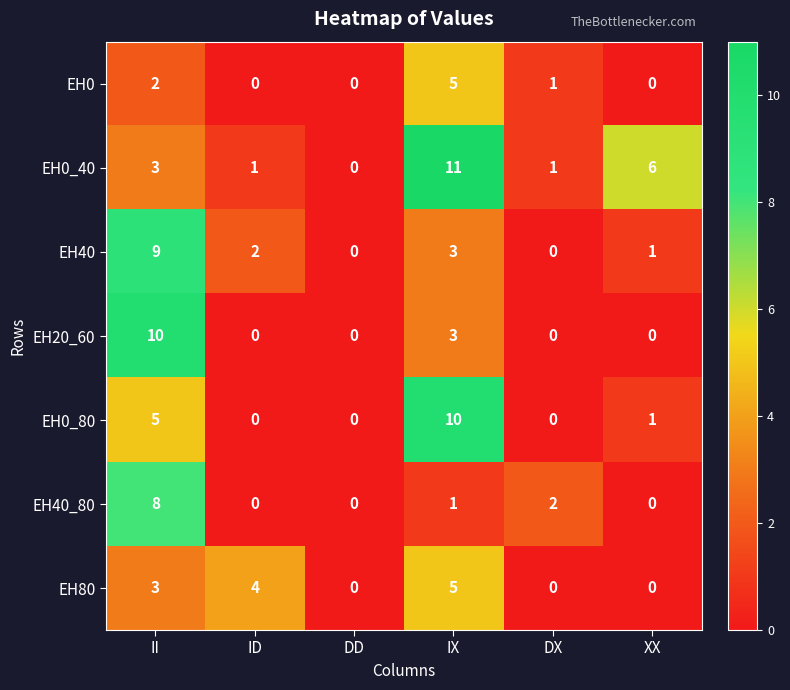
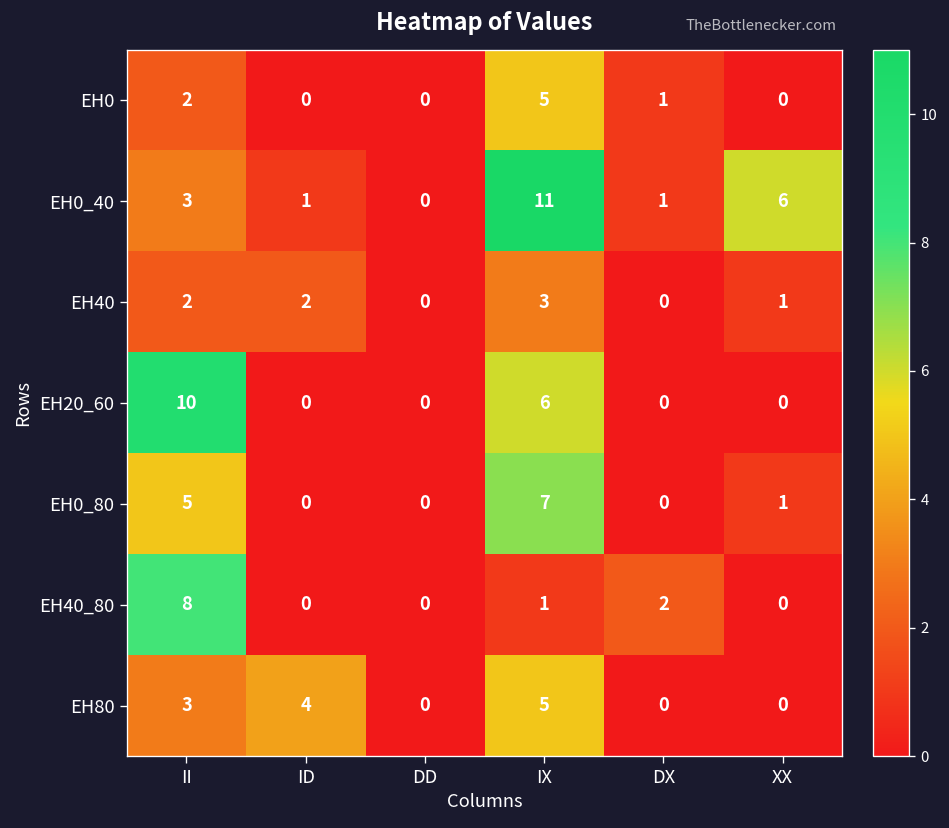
EH40, II: 9 -> 2
EH20_60, IX: 3 -> 6
EH0_80, IX: 10 -> 7
